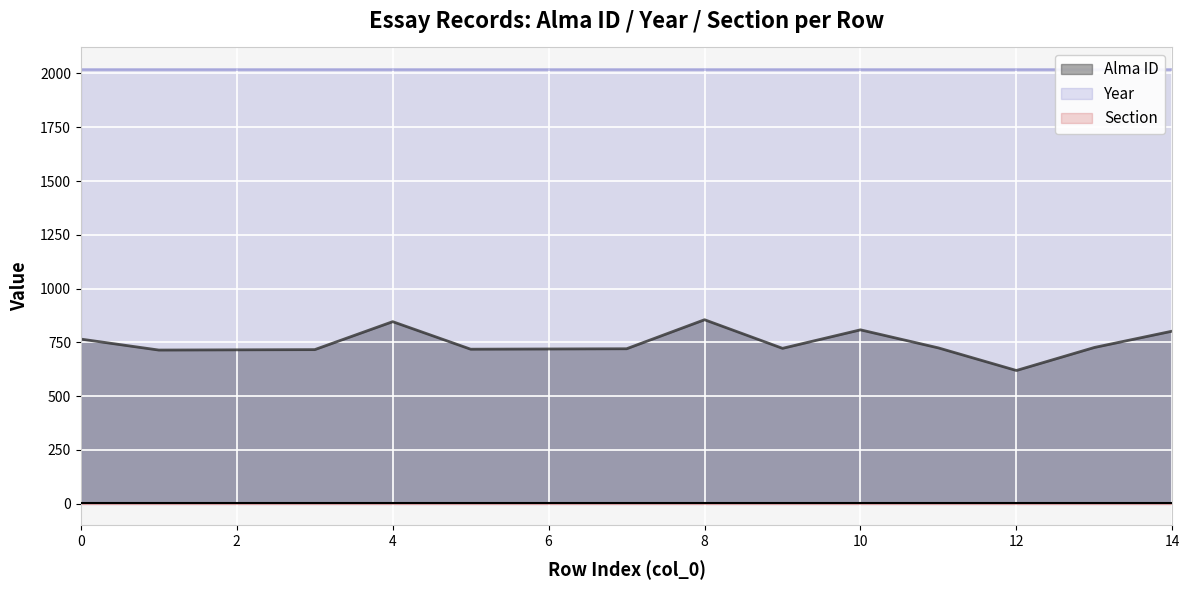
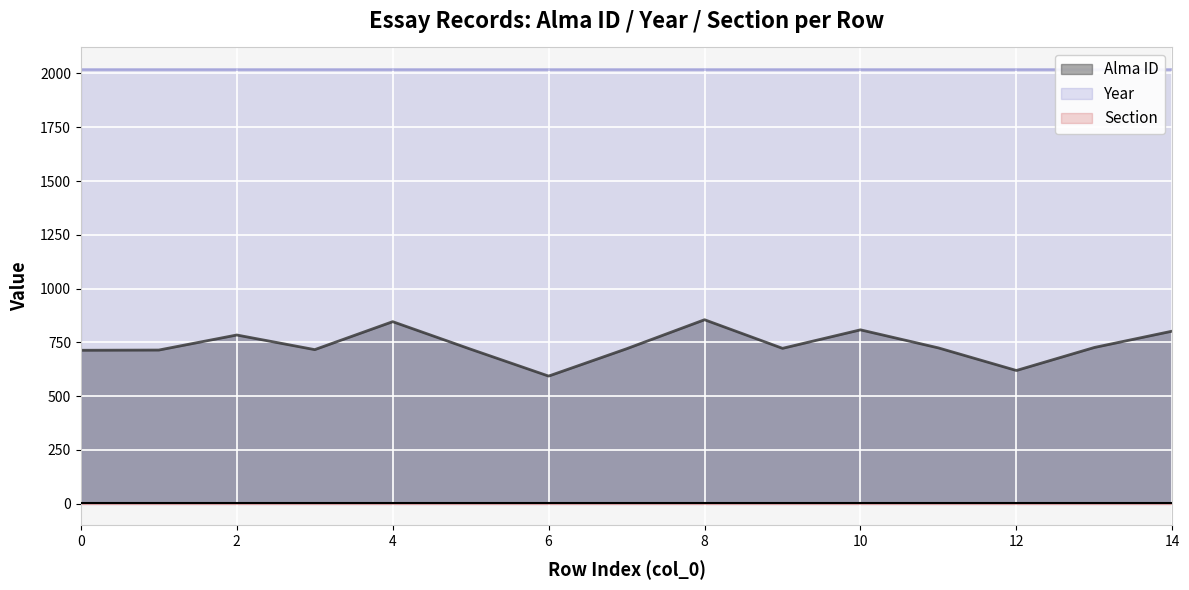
Alma ID, 0: 770 -> 710
Alma ID, 2: 720 -> 780
Alma ID, 6: 720 -> 590
